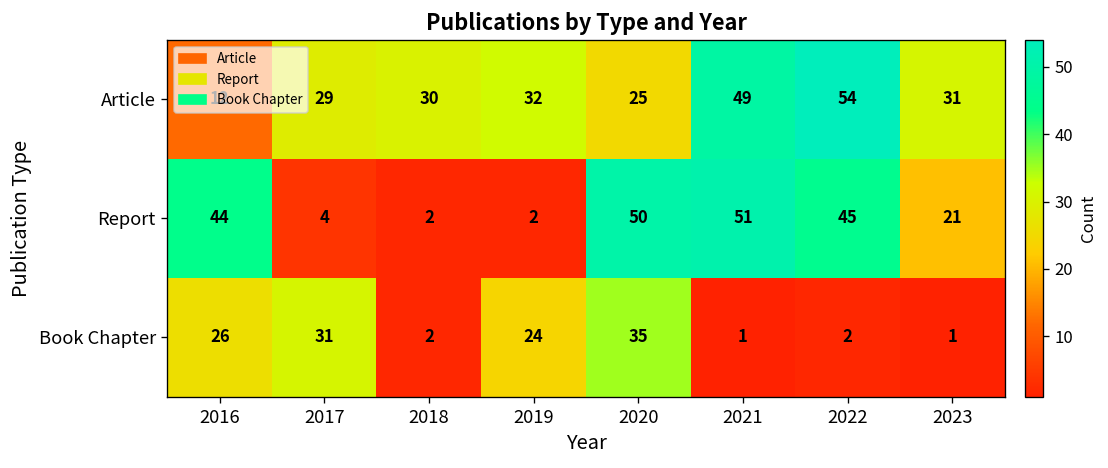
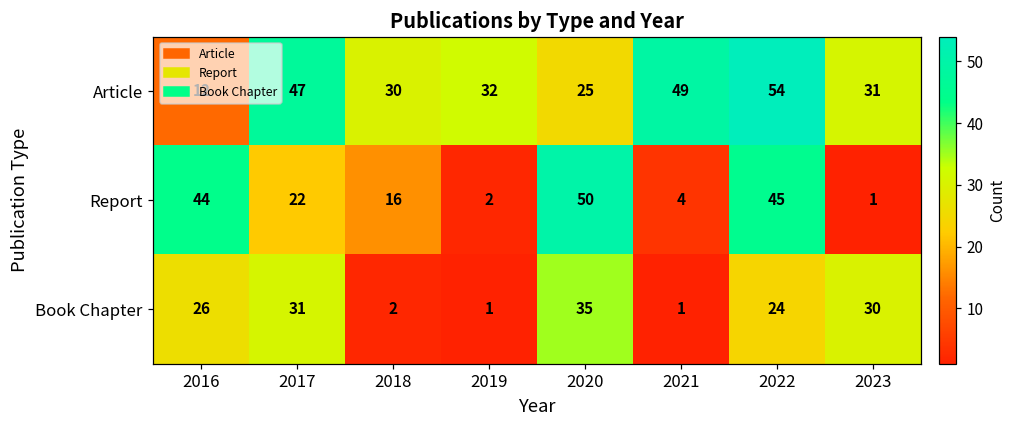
Article, 2017: 29 -> 47
Report, 2017: 4 -> 22
Report, 2018: 2 -> 16
Report, 2021: 51 -> 4
Report, 2023: 21 -> 1
Book Chapter, 2019: 24 -> 1
Book Chapter, 2022: 2 -> 24
Book Chapter, 2023: 1 -> 30
